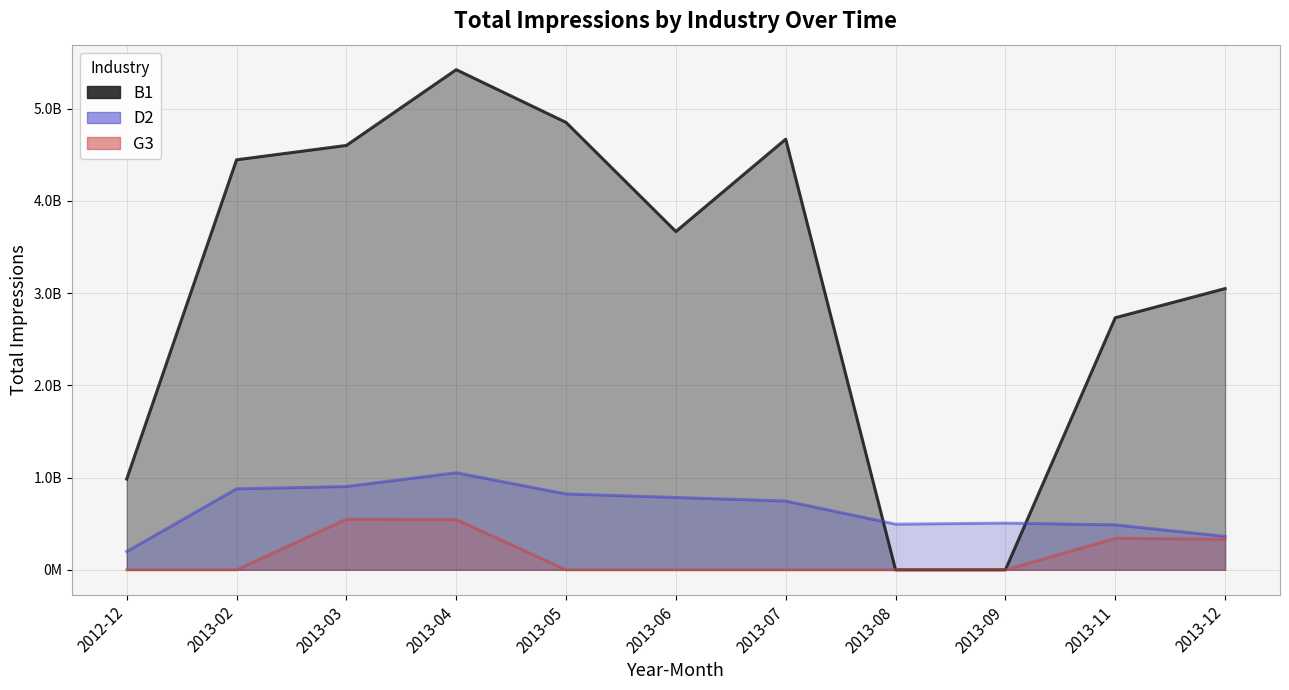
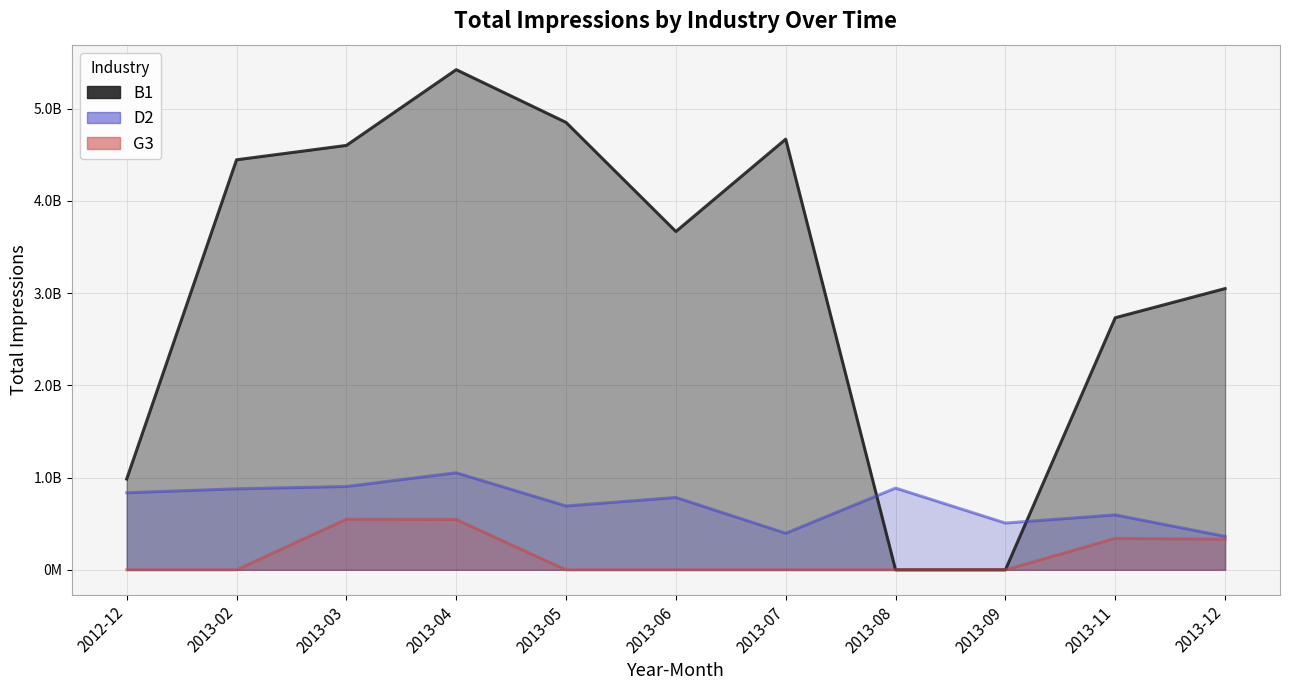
D2, 2012-12: 200000000 -> 800000000
D2, 2013-05: 800000000 -> 700000000
D2, 2013-07: 700000000 -> 400000000
D2, 2013-08: 500000000 -> 900000000
D2, 2013-11: 500000000 -> 600000000
